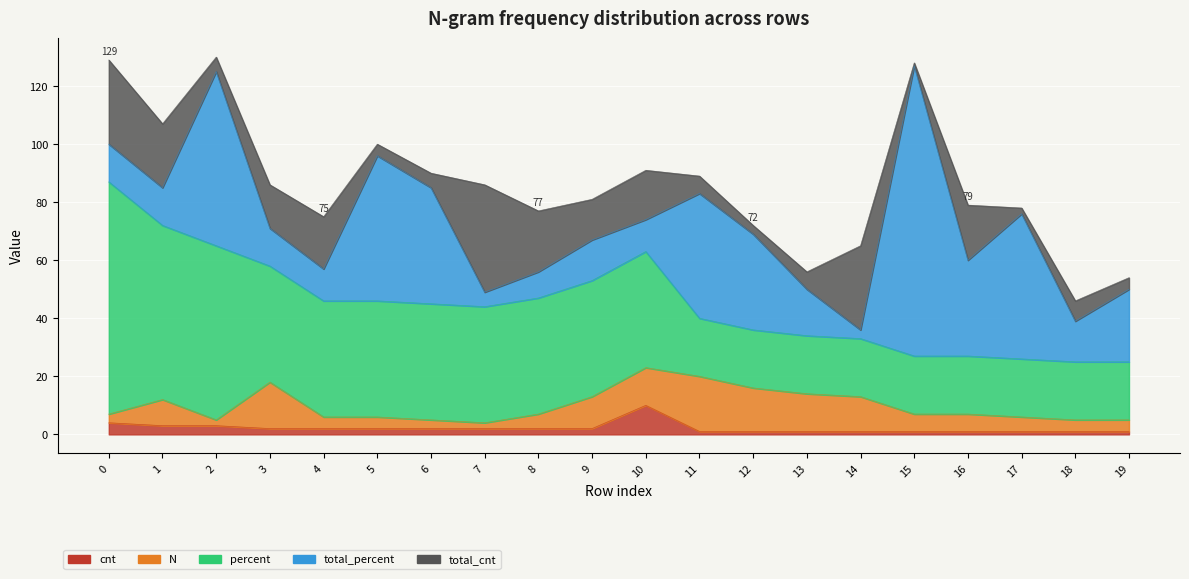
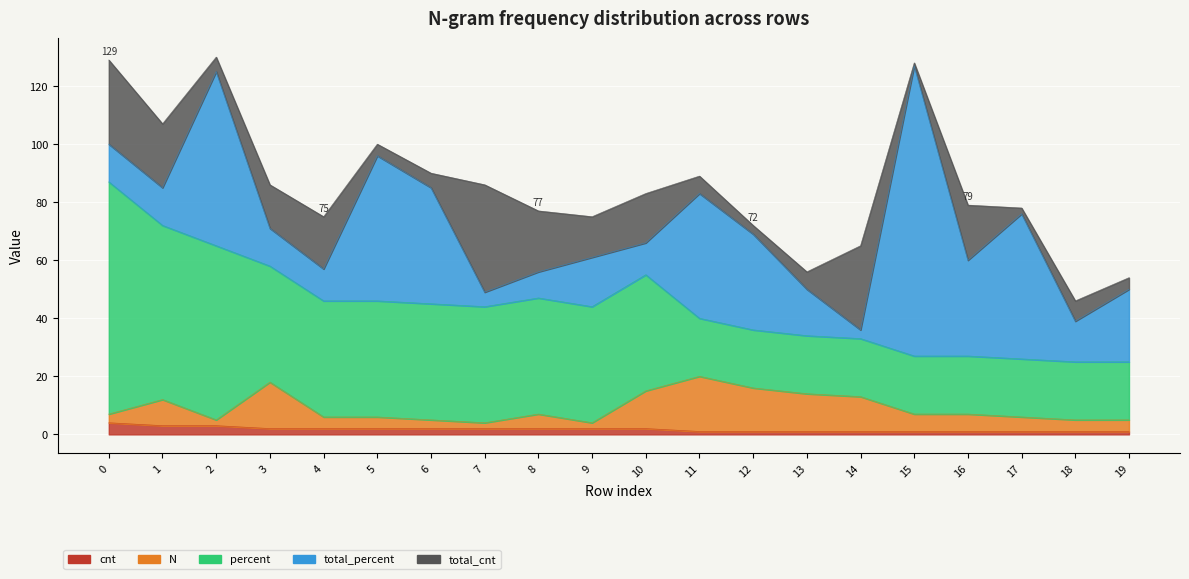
N, 9: 11 -> 2
total_percent, 9: 14 -> 17
cnt, 10: 10 -> 2
